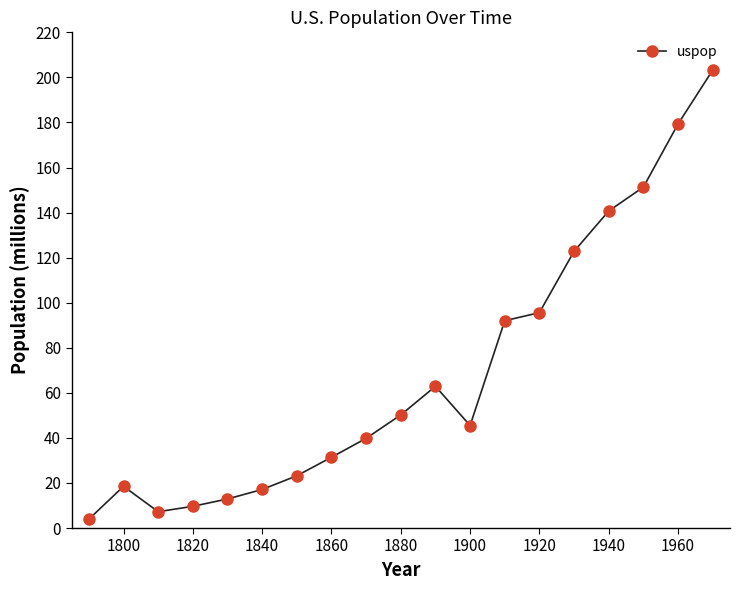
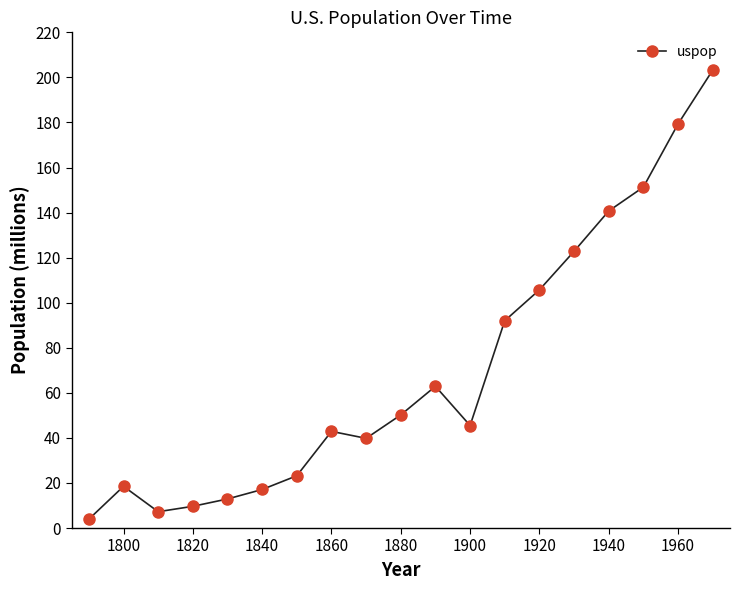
1860: 31 -> 43
1920: 96 -> 106
